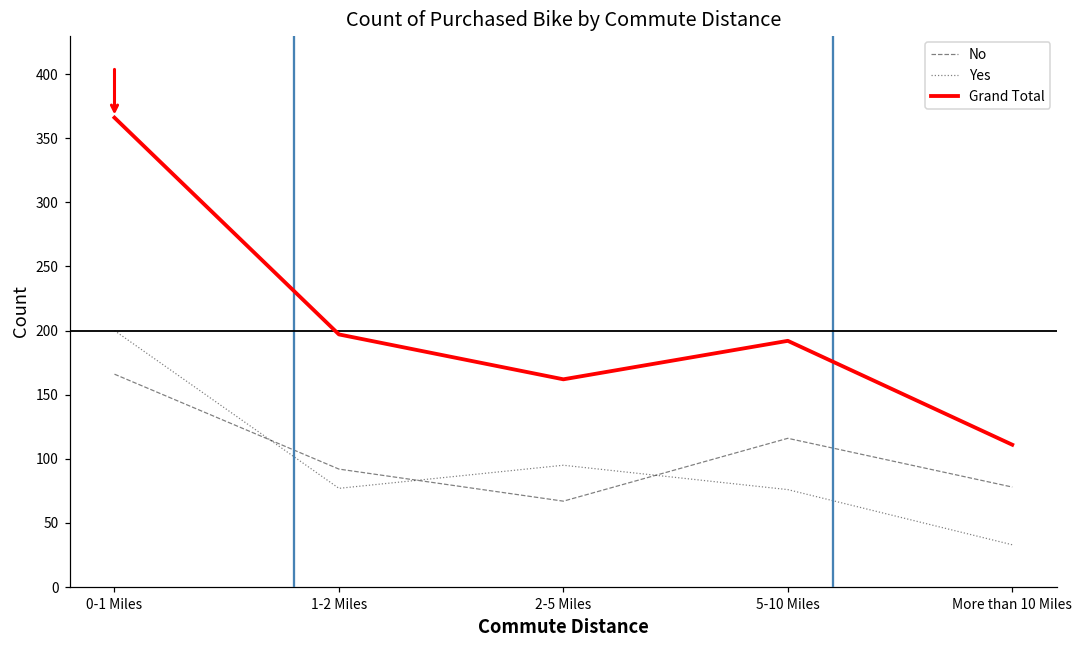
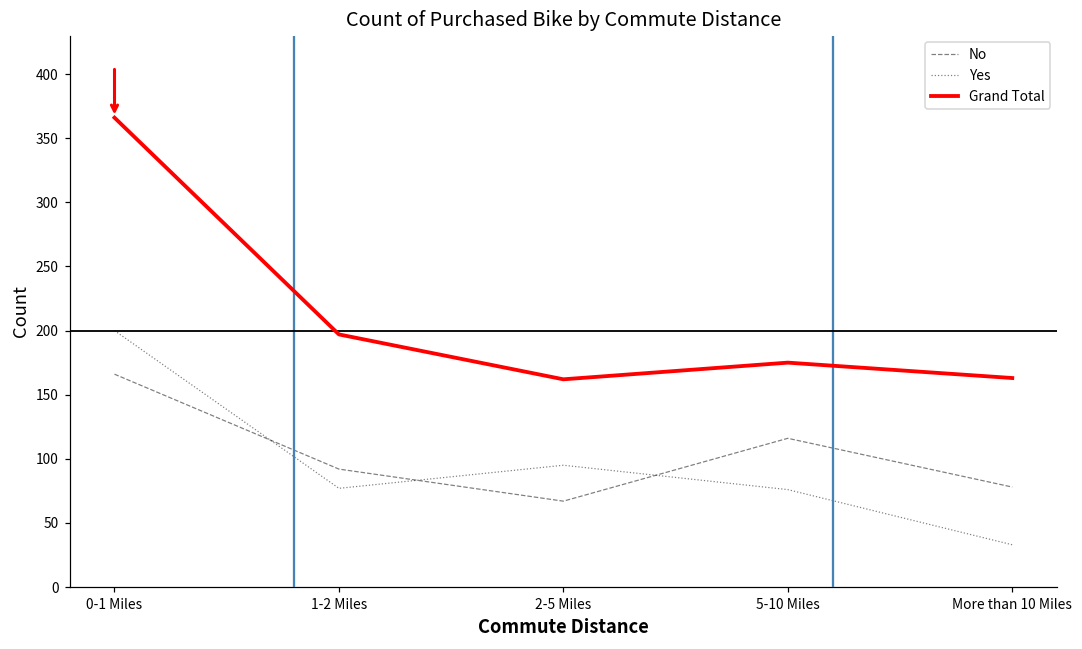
Grand Total, 5-10 Miles: 192 -> 175
Grand Total, More than 10 Miles: 111 -> 163
